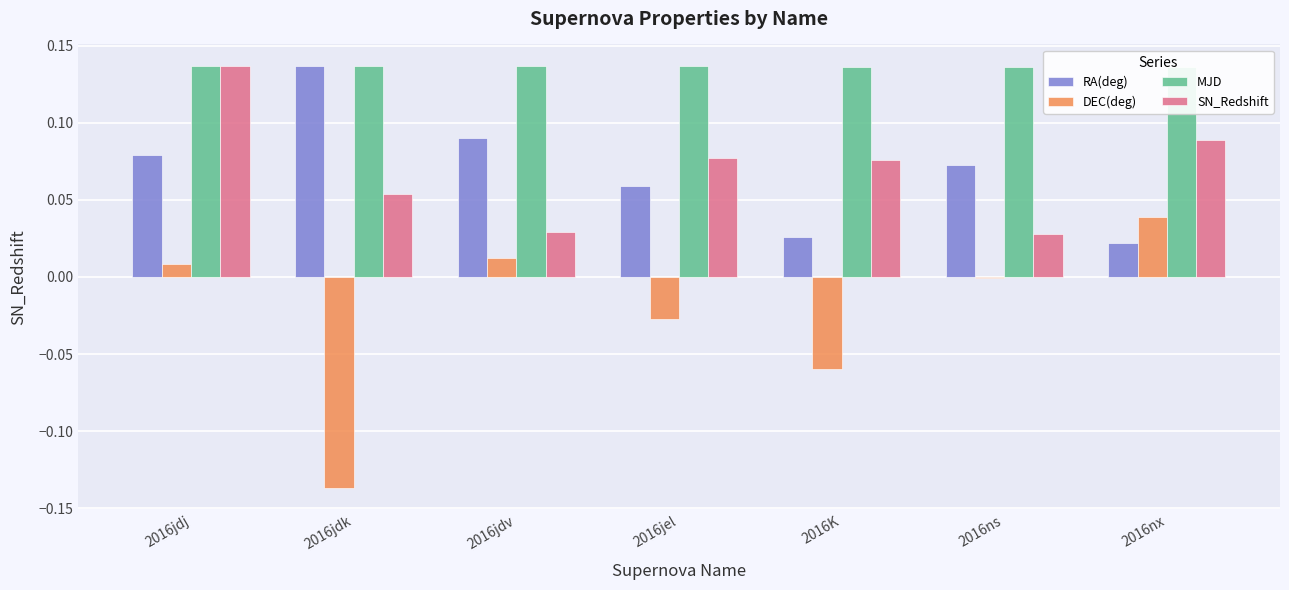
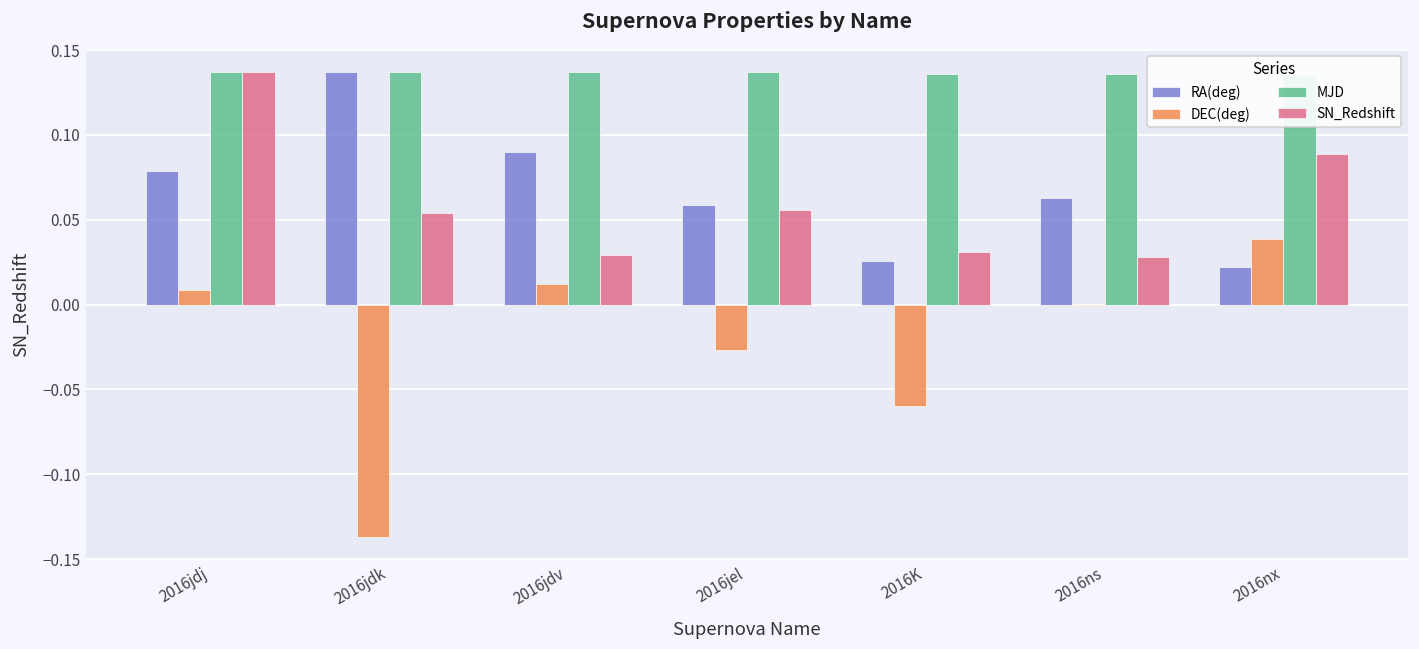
SN_Redshift, 2016jel: 0.077 -> 0.056
SN_Redshift, 2016K: 0.076 -> 0.031
RA(deg), 2016ns: 0.073 -> 0.063
